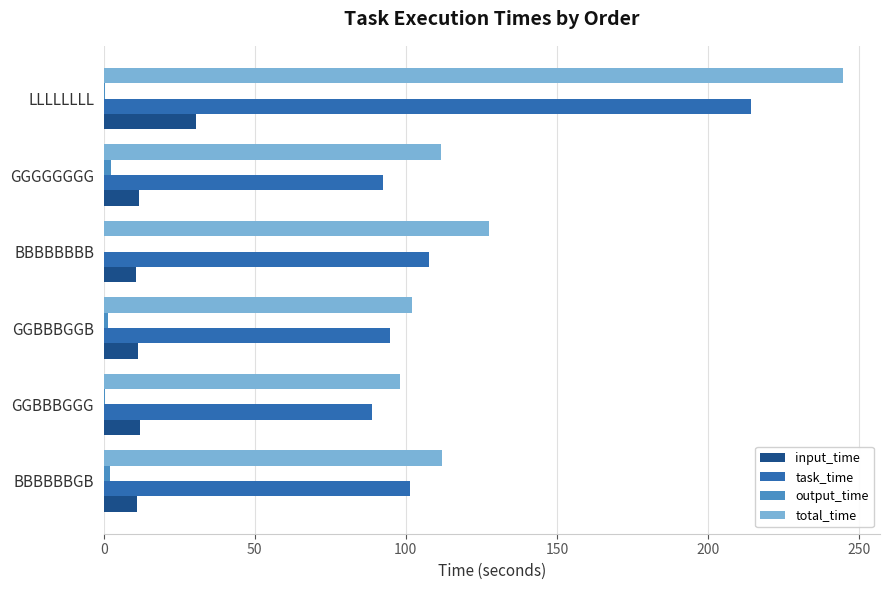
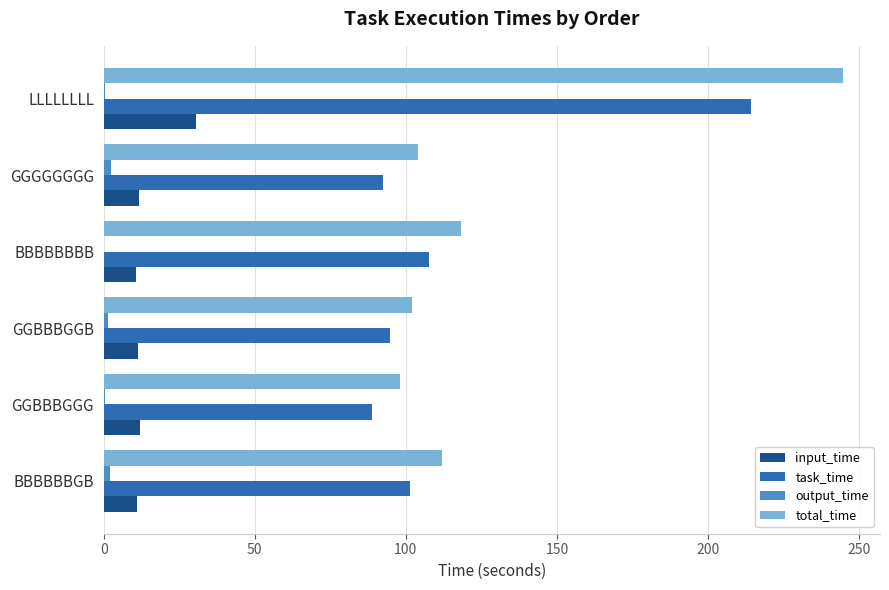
total_time, GGGGGGGG: 112 -> 104
total_time, BBBBBBBB: 128 -> 118
